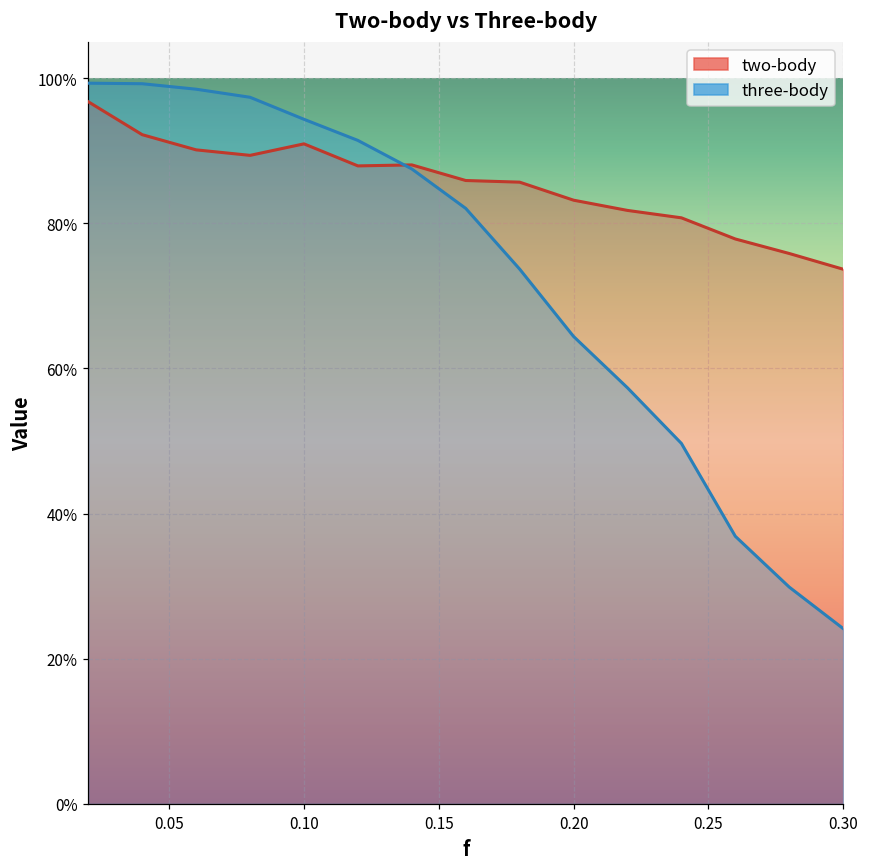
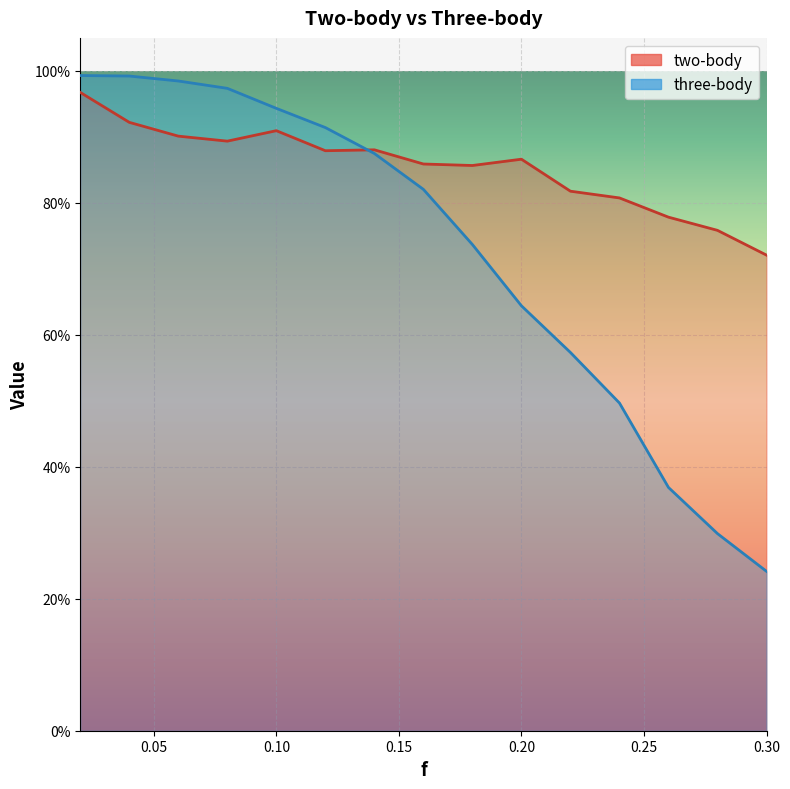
two-body, 0.20: 83% -> 87%
two-body, 0.30: 74% -> 72%
